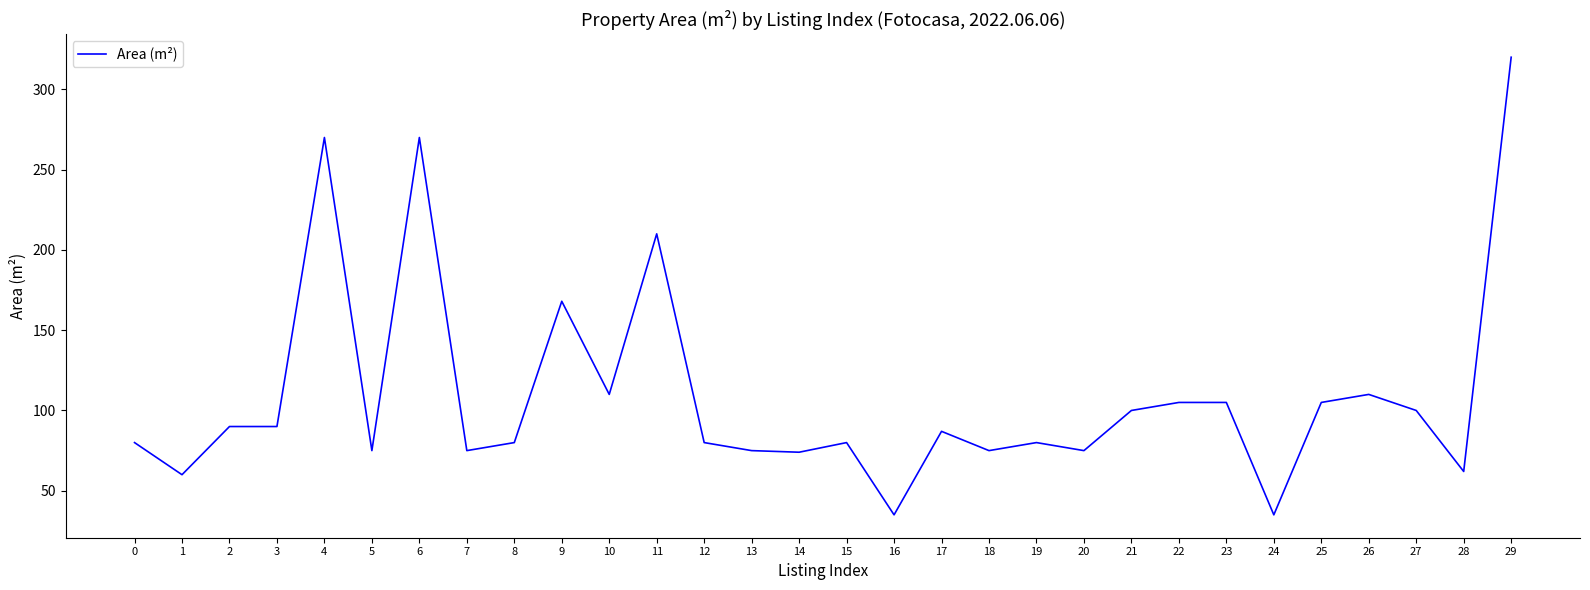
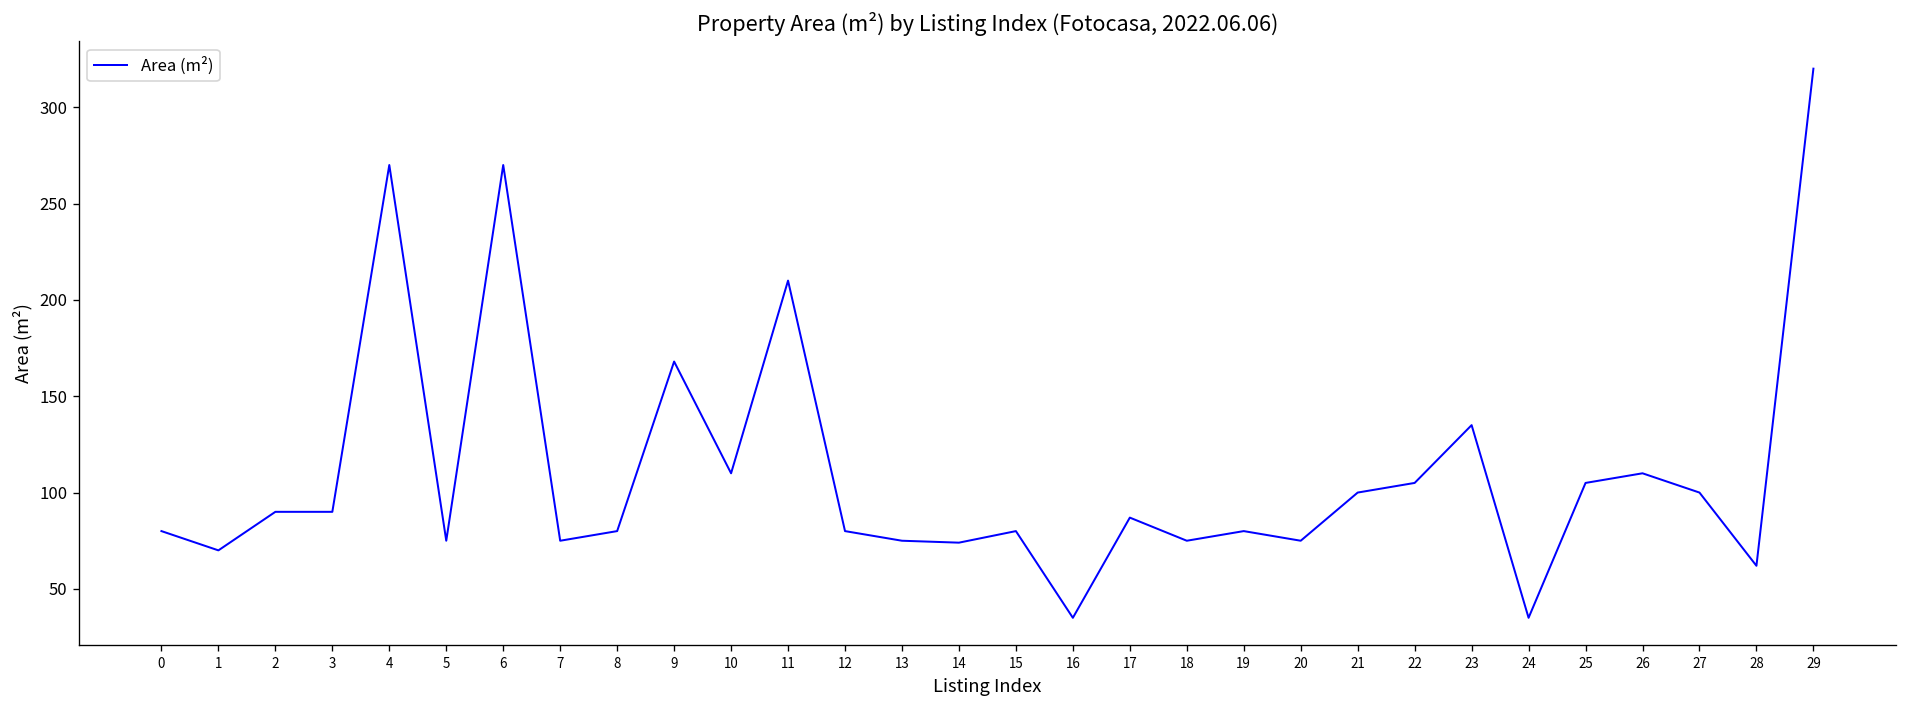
1: 60 -> 70
23: 105 -> 135
